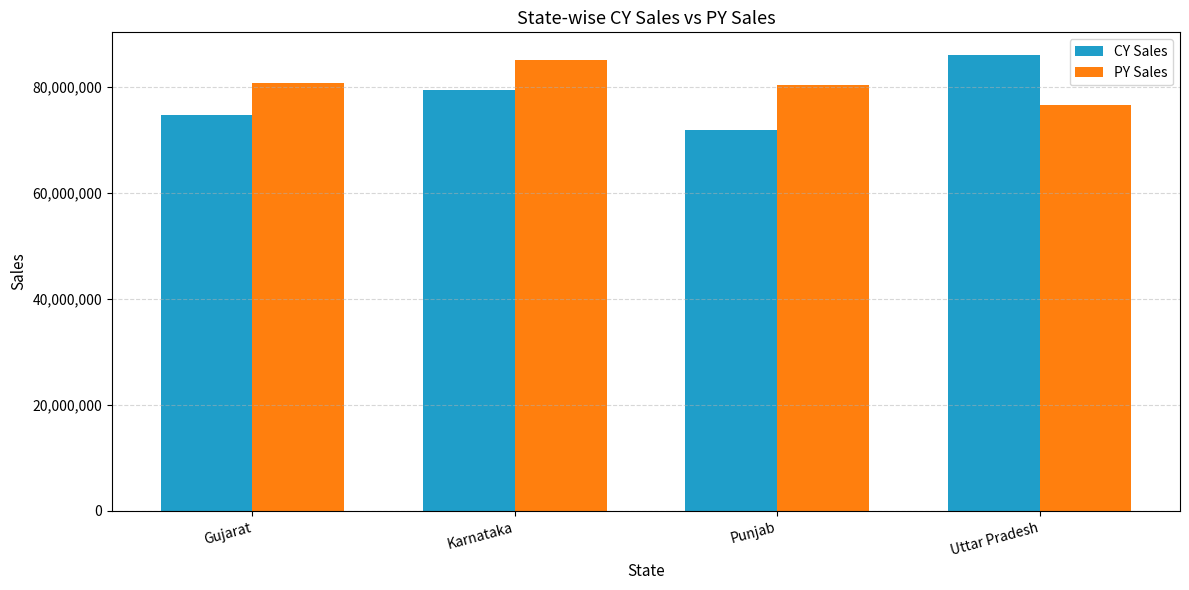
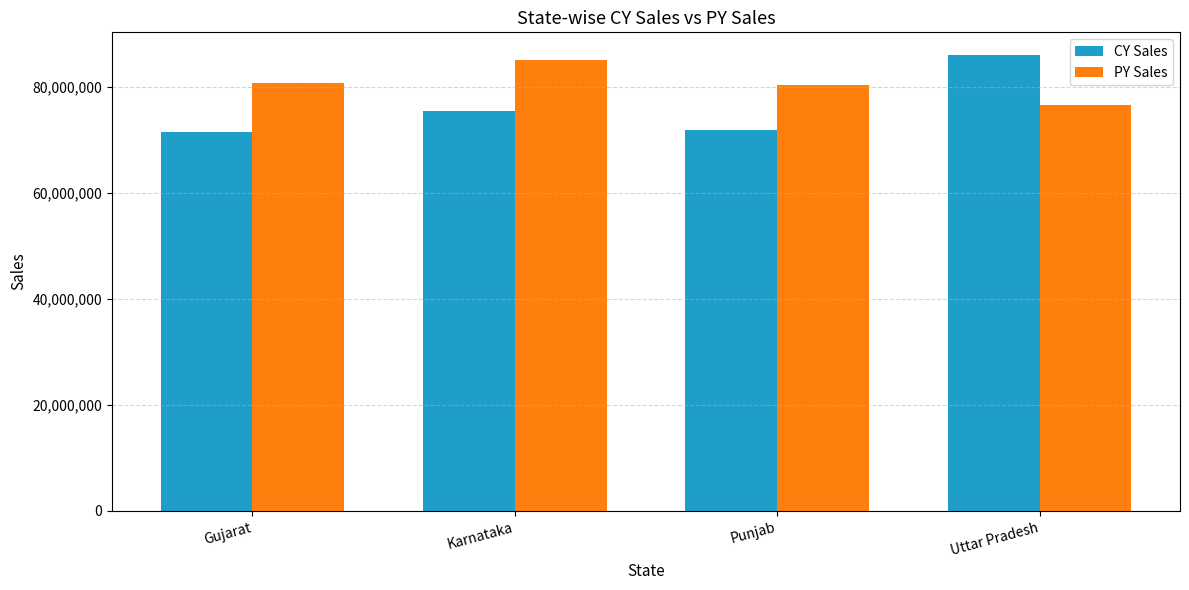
CY Sales, Gujarat: 75,000,000 -> 72,000,000
CY Sales, Karnataka: 79,000,000 -> 76,000,000
